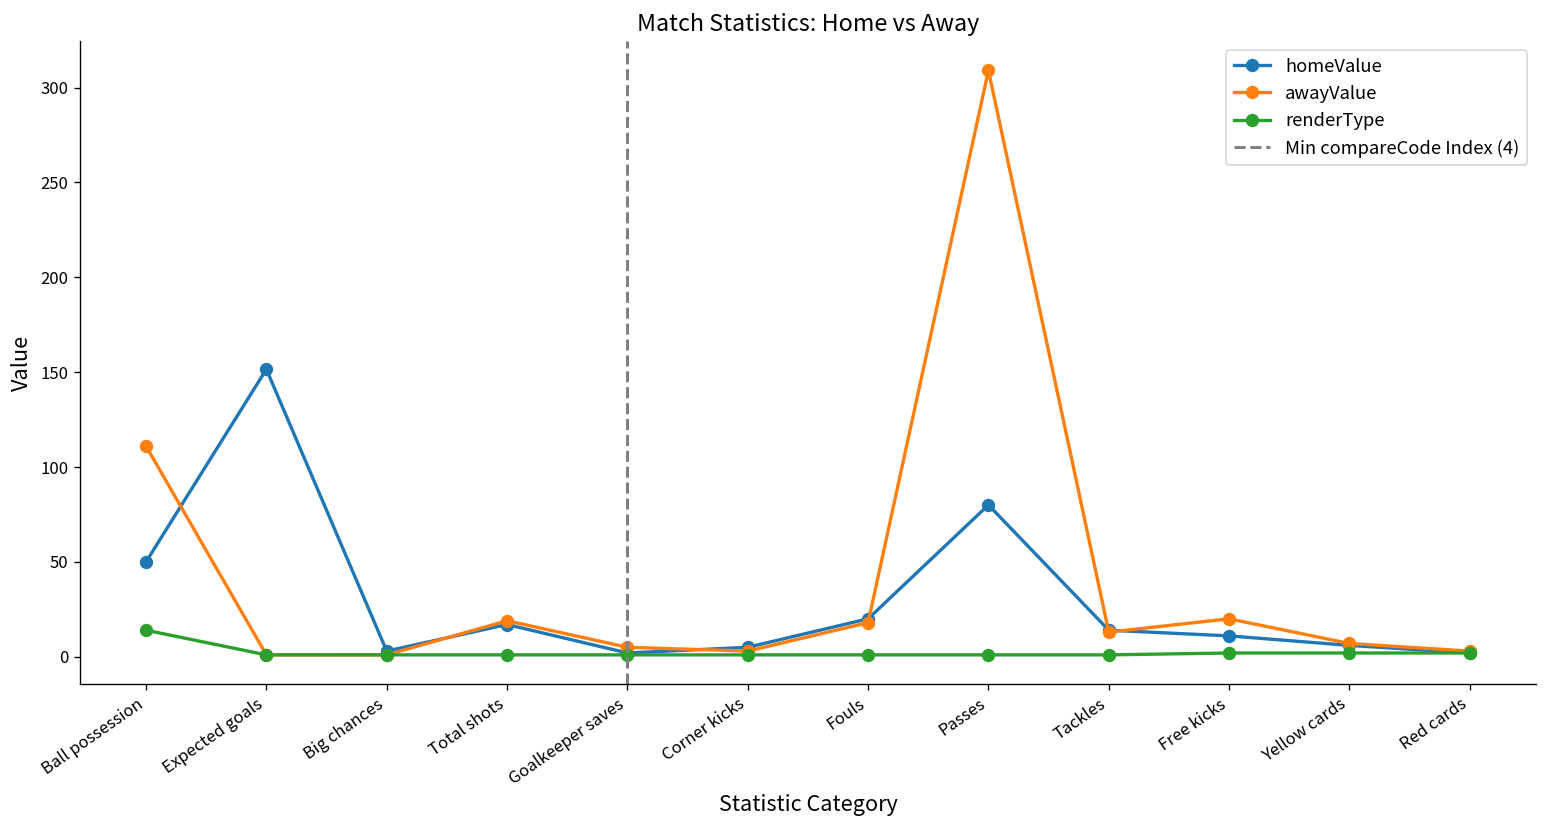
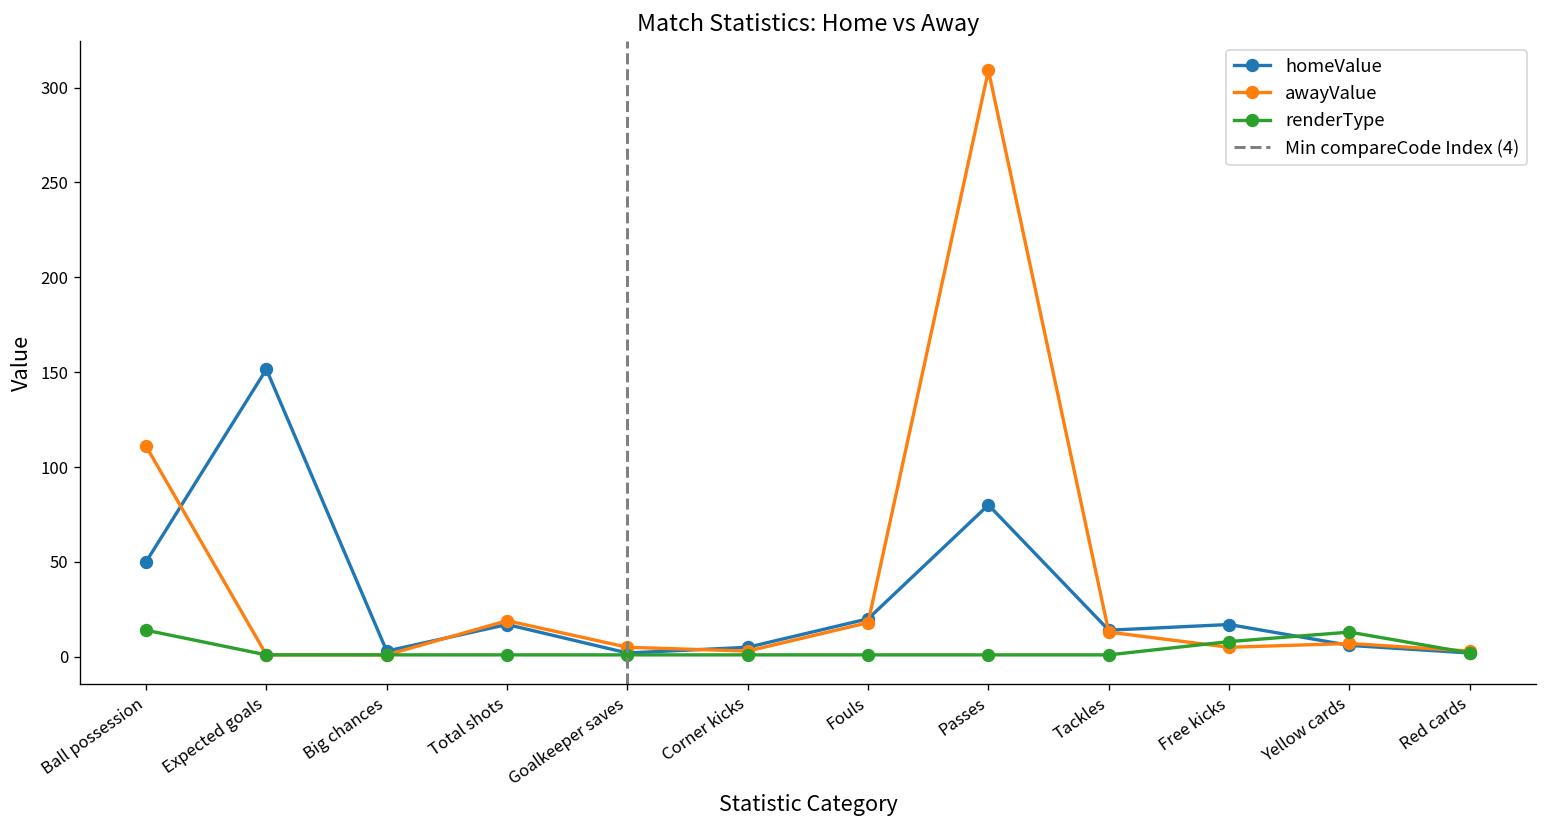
homeValue, Free kicks: 11 -> 17
awayValue, Free kicks: 20 -> 5
renderType, Free kicks: 2 -> 8
renderType, Yellow cards: 2 -> 13
